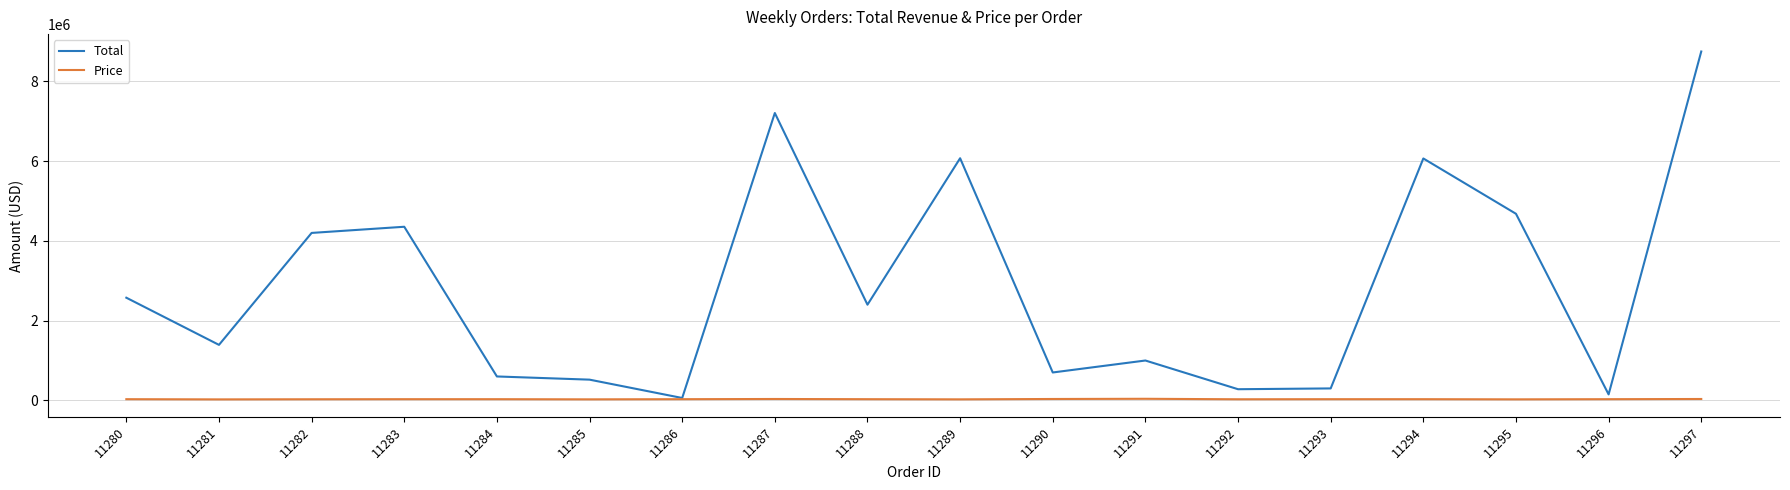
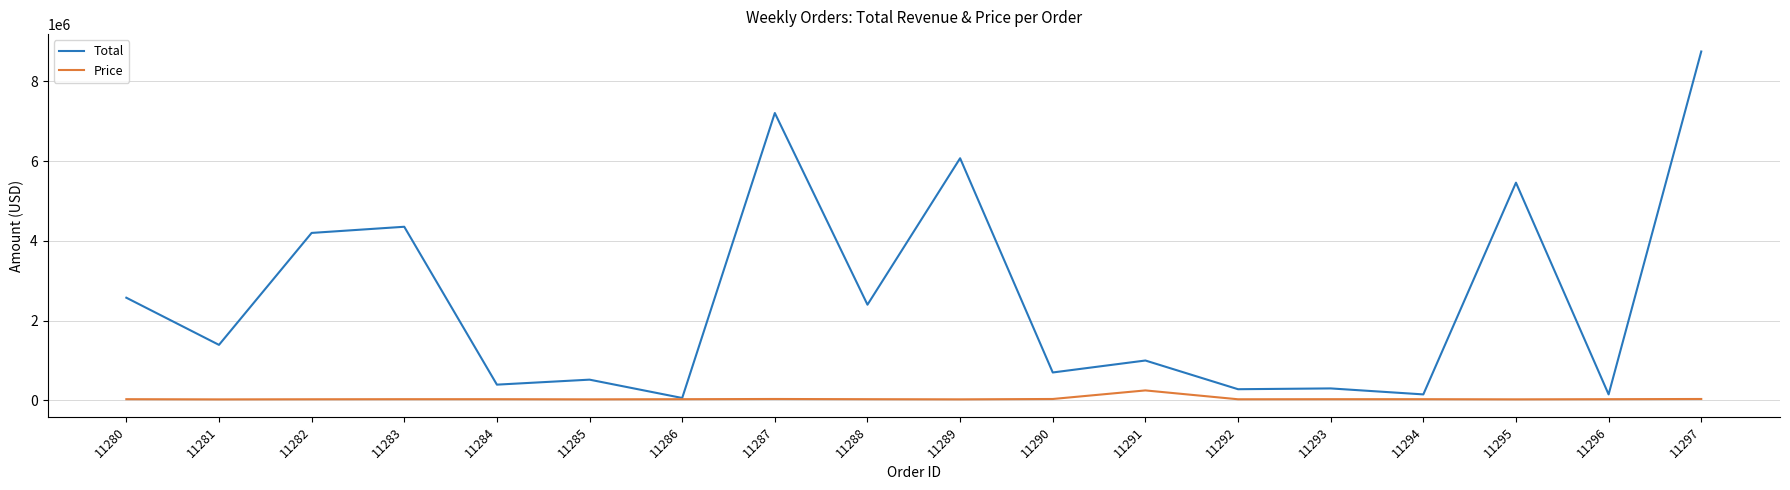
Total, 11284: 600000 -> 400000
Price, 11291: 0 -> 300000
Total, 11294: 6100000 -> 200000
Total, 11295: 4700000 -> 5500000
